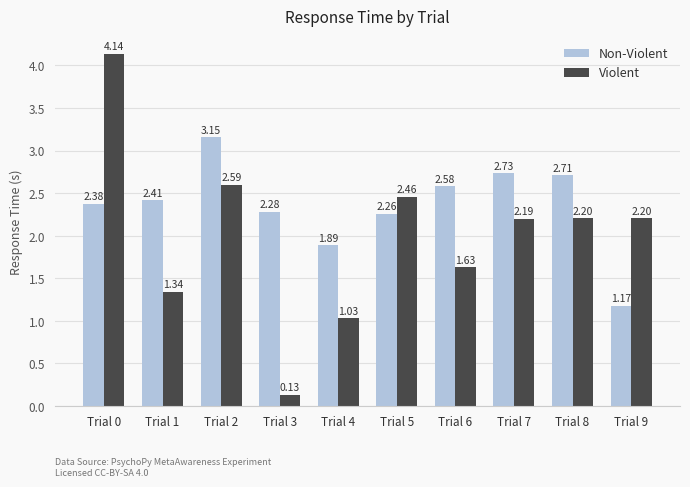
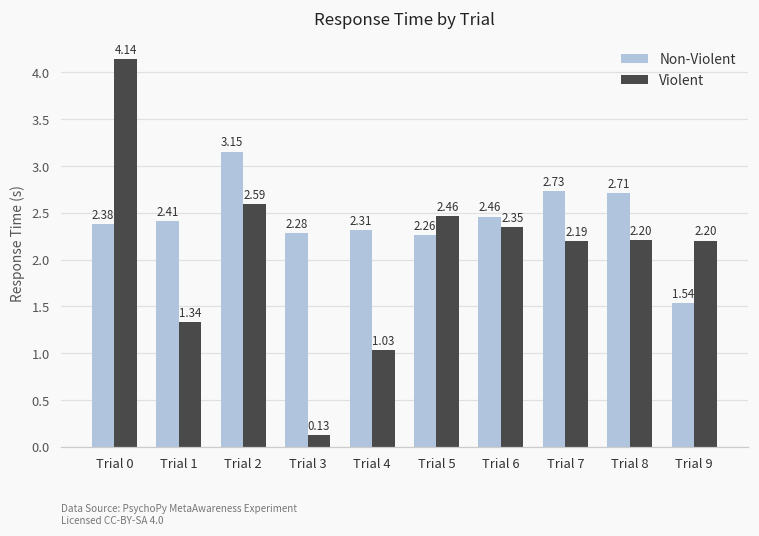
Non-Violent, Trial 4: 1.89 -> 2.31
Non-Violent, Trial 6: 2.58 -> 2.46
Violent, Trial 6: 1.63 -> 2.35
Non-Violent, Trial 9: 1.17 -> 1.54
